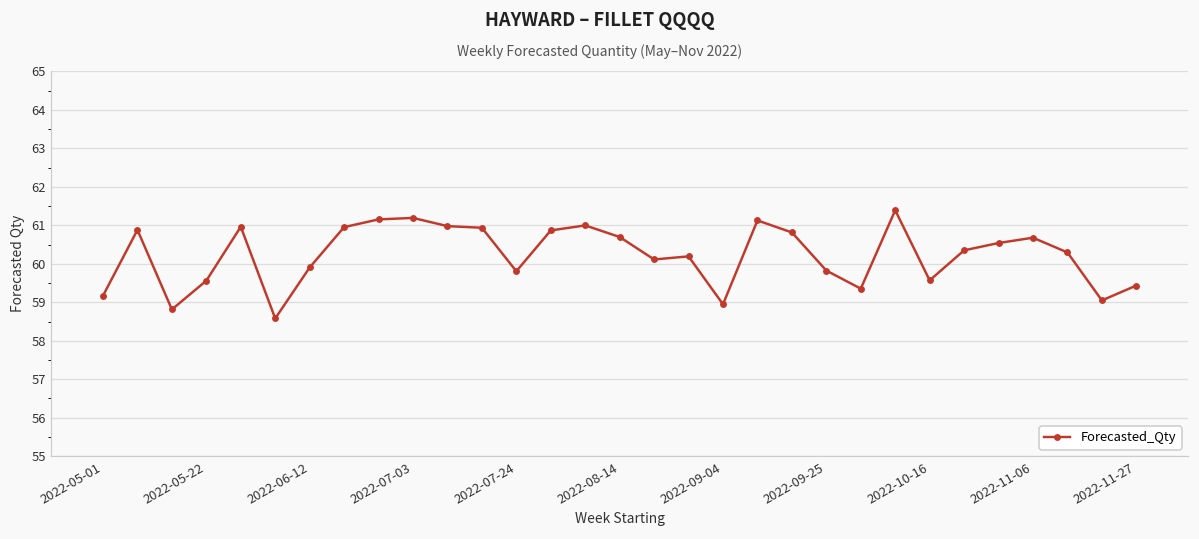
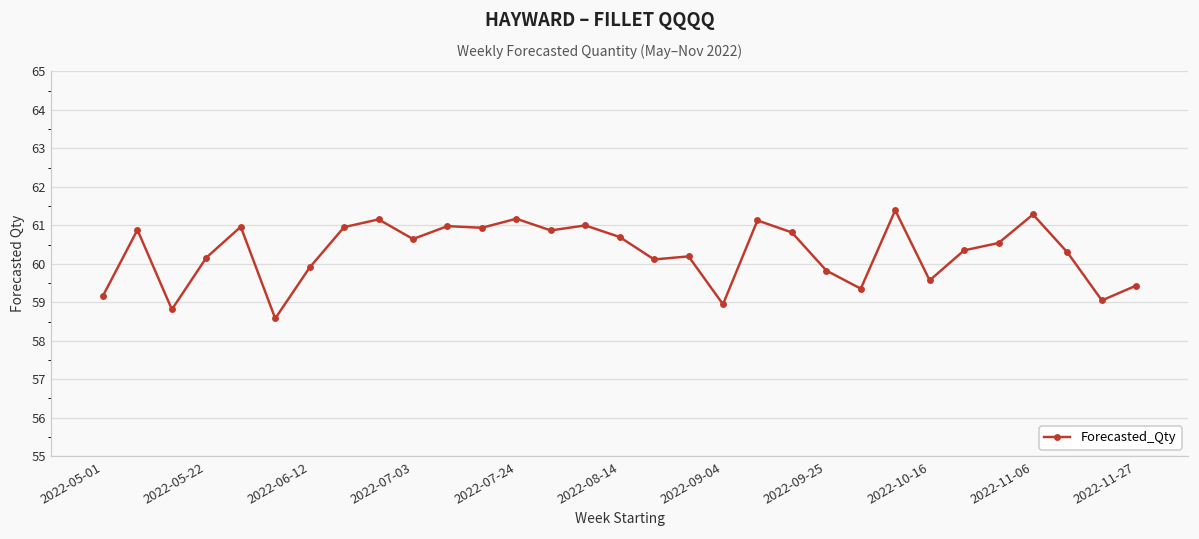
2022-05-22: 59.6 -> 60.2
2022-07-03: 61.2 -> 60.6
2022-07-24: 59.8 -> 61.2
2022-11-06: 60.7 -> 61.3
